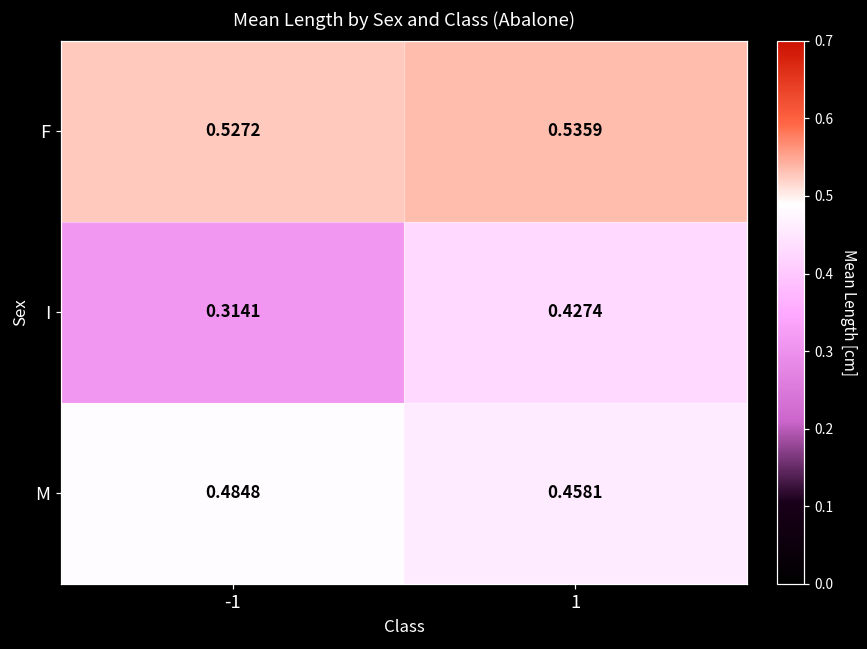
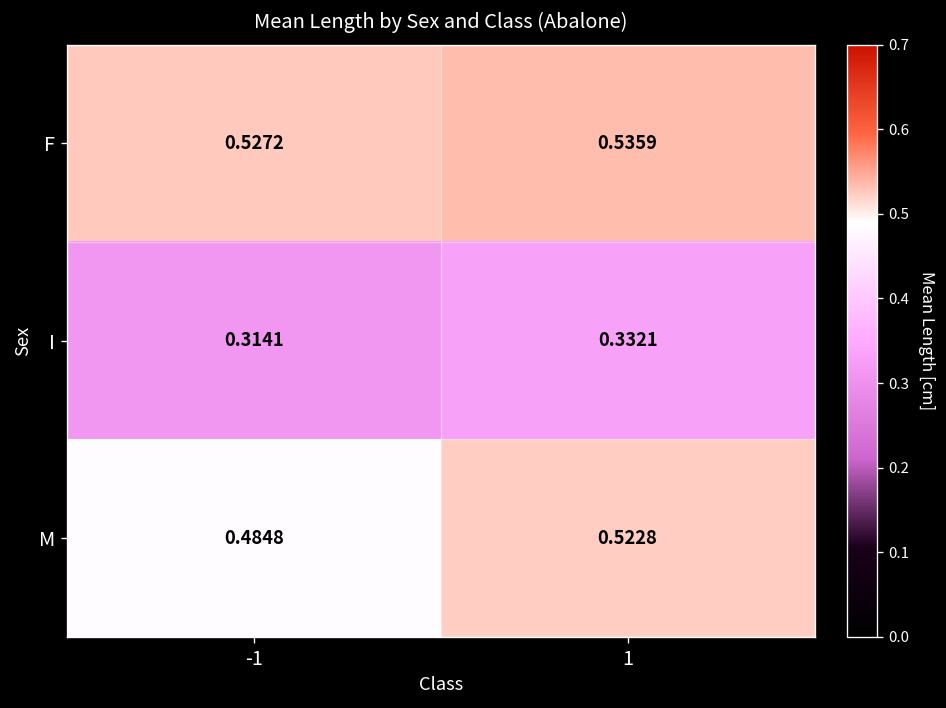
I, 1: 0.4274 -> 0.3321
M, 1: 0.4581 -> 0.5228
